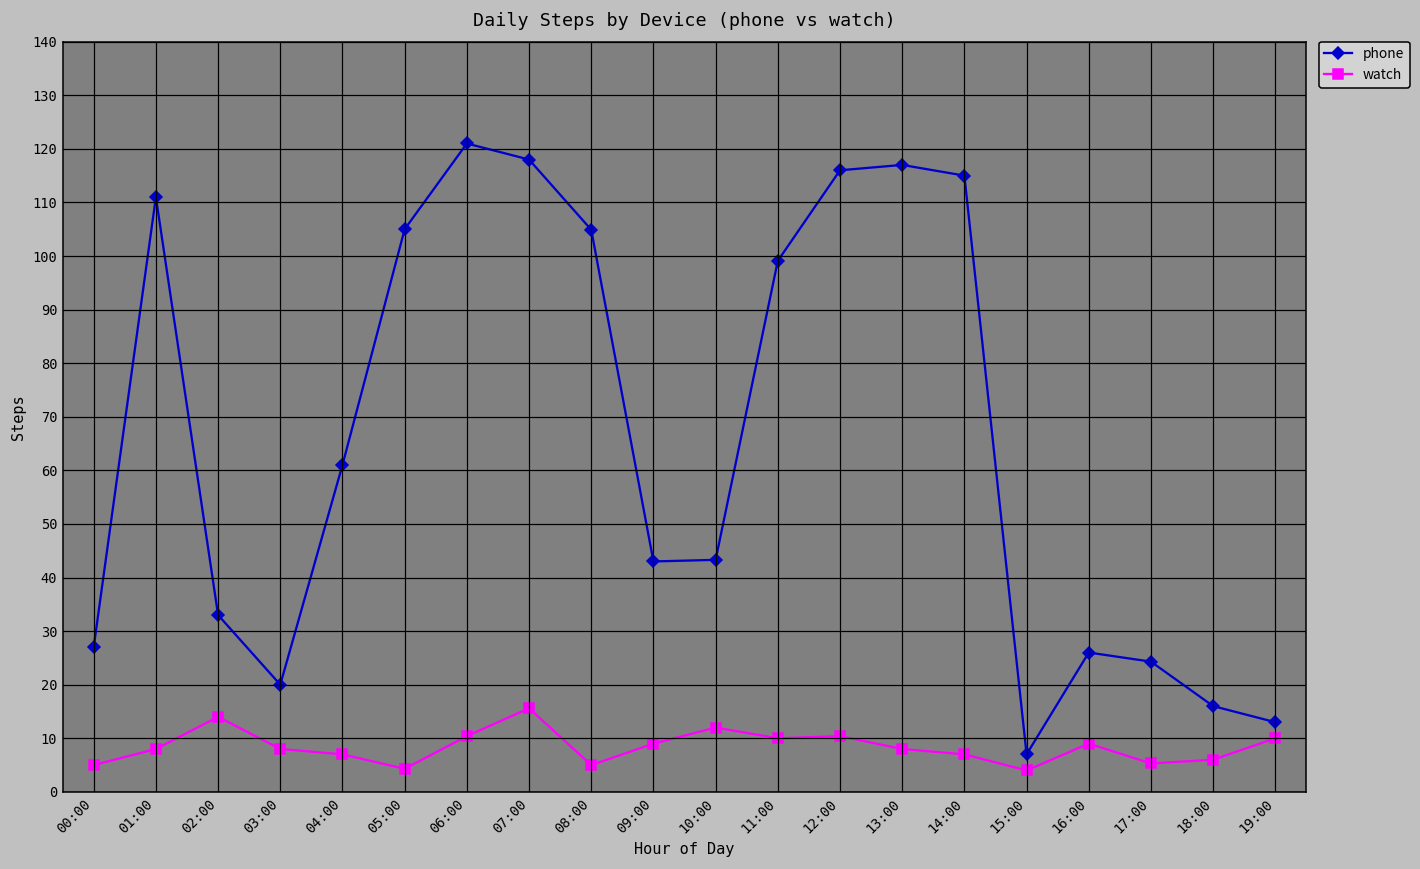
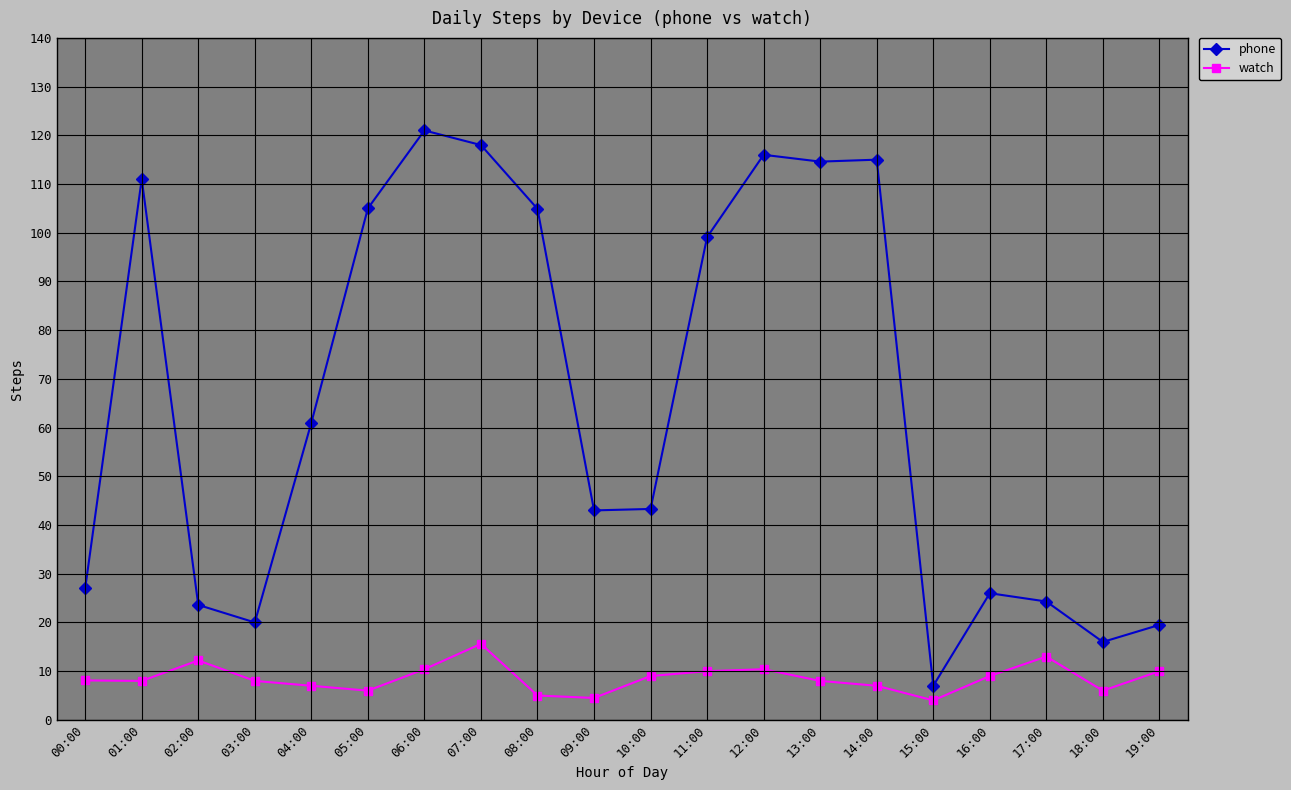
watch, 00:00: 5 -> 8
phone, 02:00: 33 -> 24
watch, 02:00: 14 -> 12
watch, 05:00: 4 -> 6
watch, 09:00: 9 -> 5
watch, 10:00: 12 -> 9
phone, 13:00: 117 -> 115
watch, 17:00: 5 -> 13
phone, 19:00: 13 -> 20
